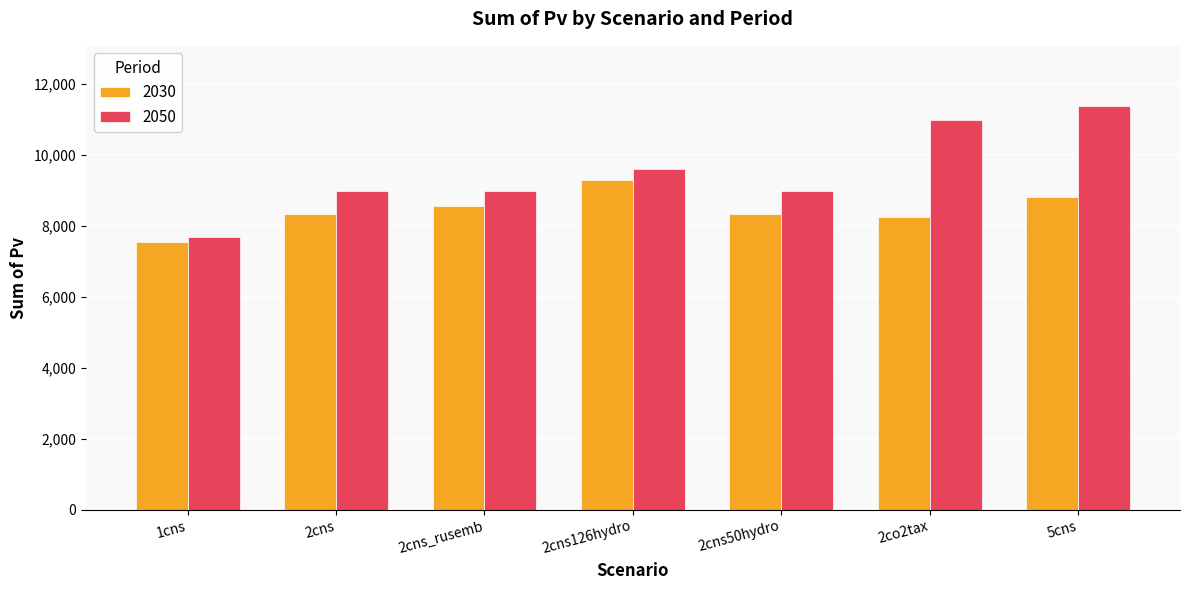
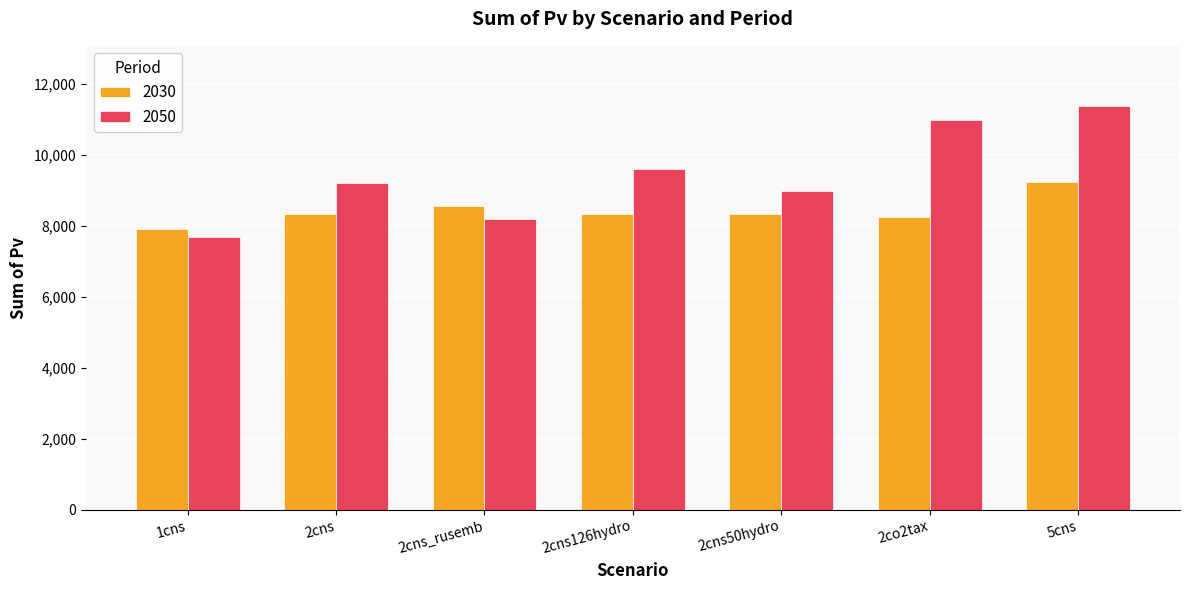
2030, 1cns: 7,500 -> 7,900
2050, 2cns: 9,000 -> 9,200
2050, 2cns_rusemb: 9,000 -> 8,200
2030, 2cns126hydro: 9,300 -> 8,300
2030, 5cns: 8,800 -> 9,200
